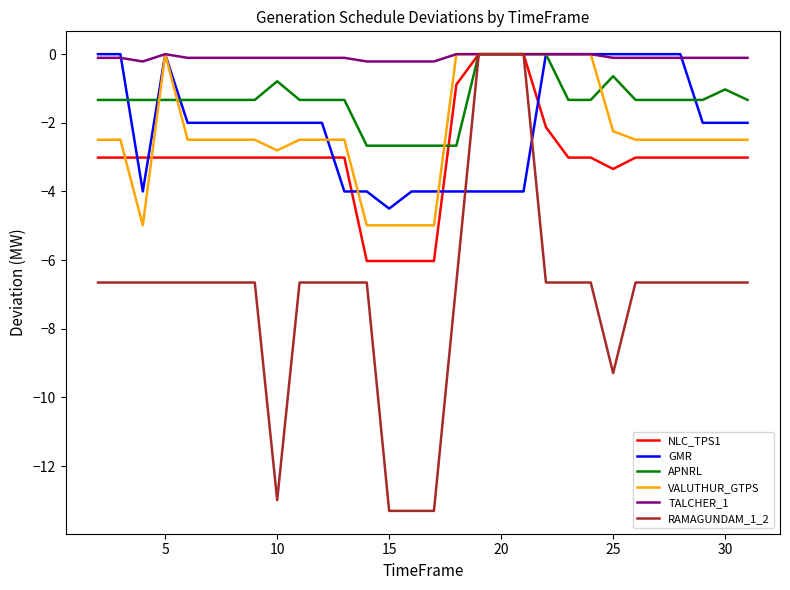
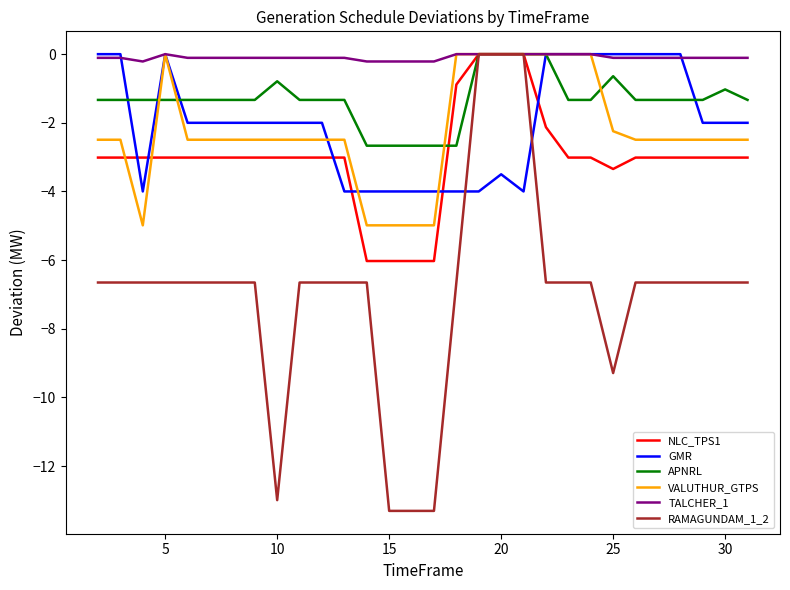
VALUTHUR_GTPS, 10: -2.8 -> -2.5
GMR, 15: -4.5 -> -4.0
GMR, 20: -4.0 -> -3.5
